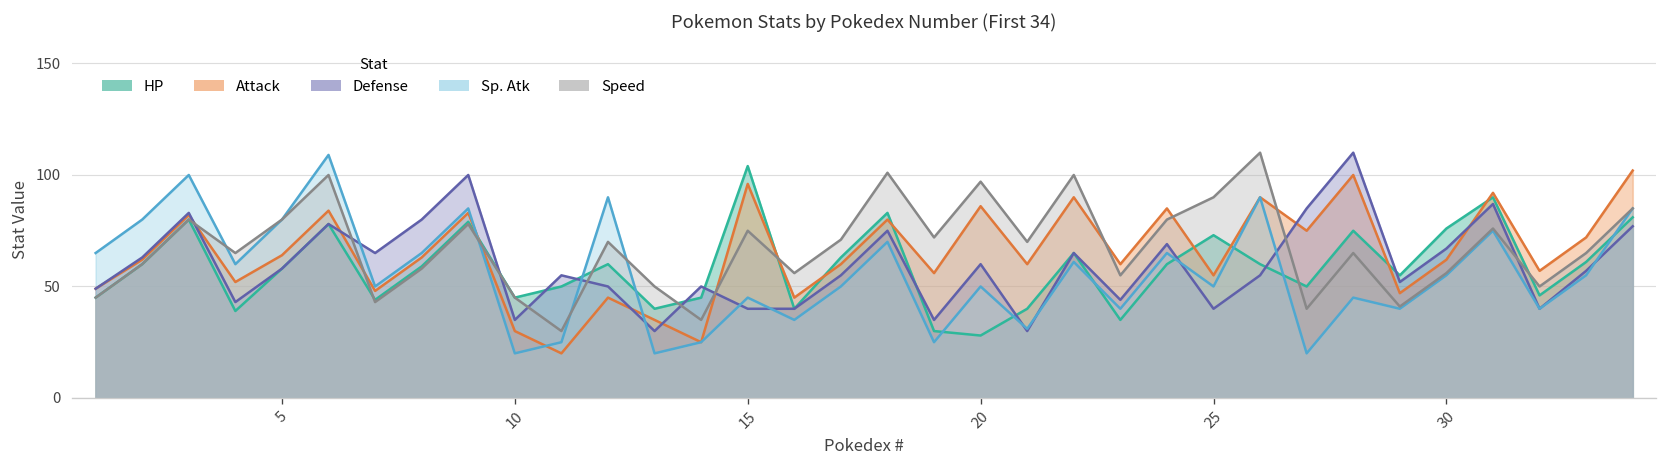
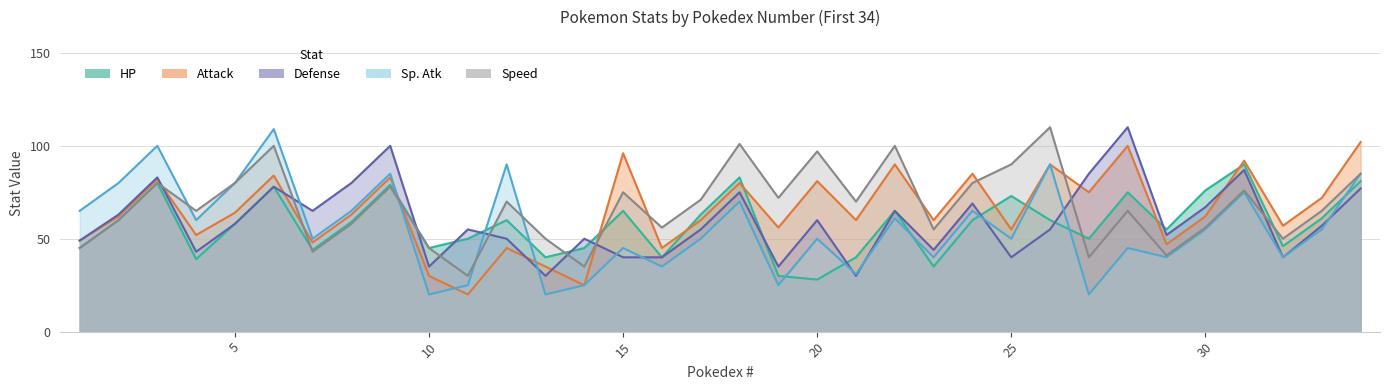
HP, 15: 104 -> 65
Attack, 20: 86 -> 81
